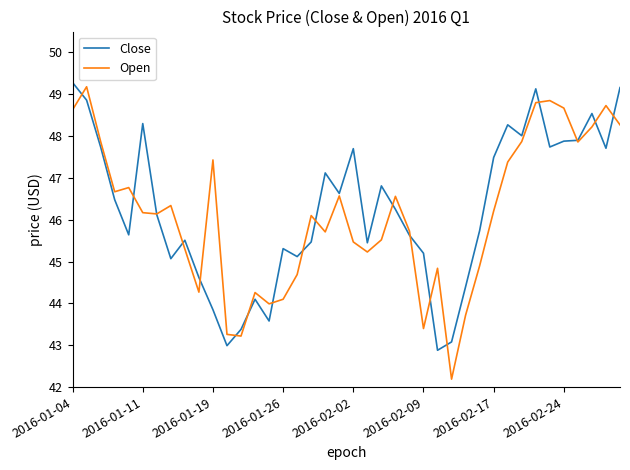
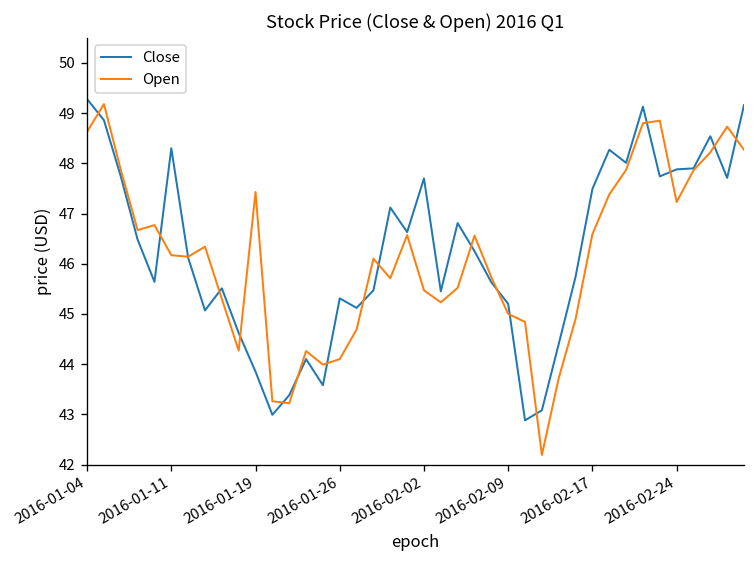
Open, 2016-02-09: 43.4 -> 45.0
Open, 2016-02-17: 46.2 -> 46.6
Open, 2016-02-24: 48.7 -> 47.2
